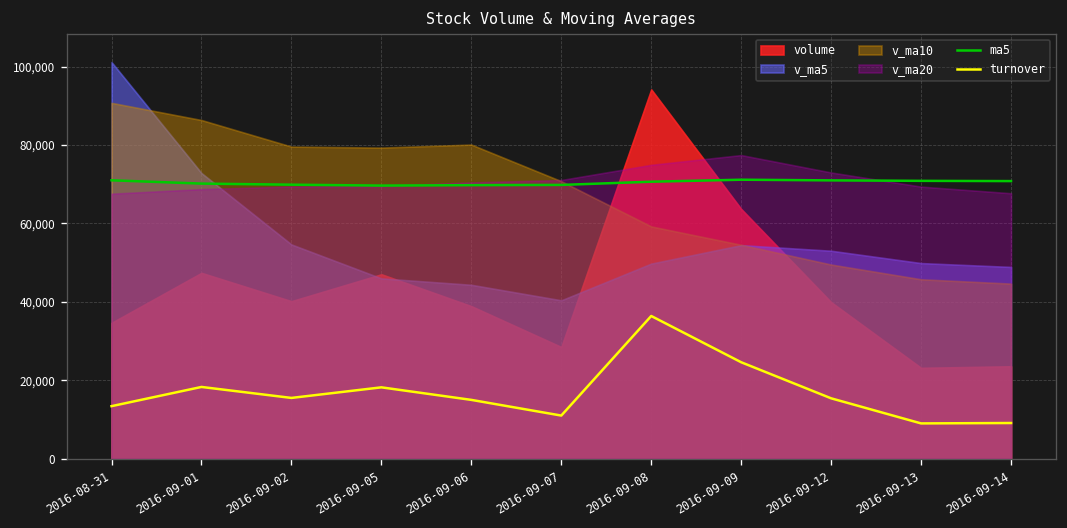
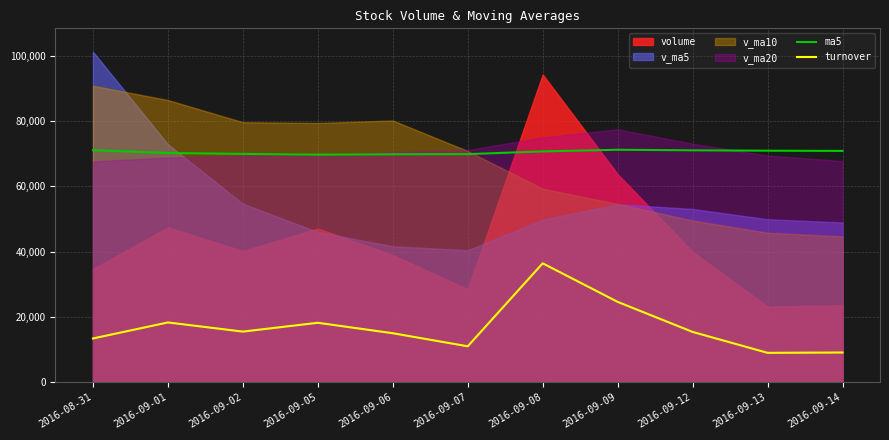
v_ma5, 2016-09-06: 44,000 -> 42,000
